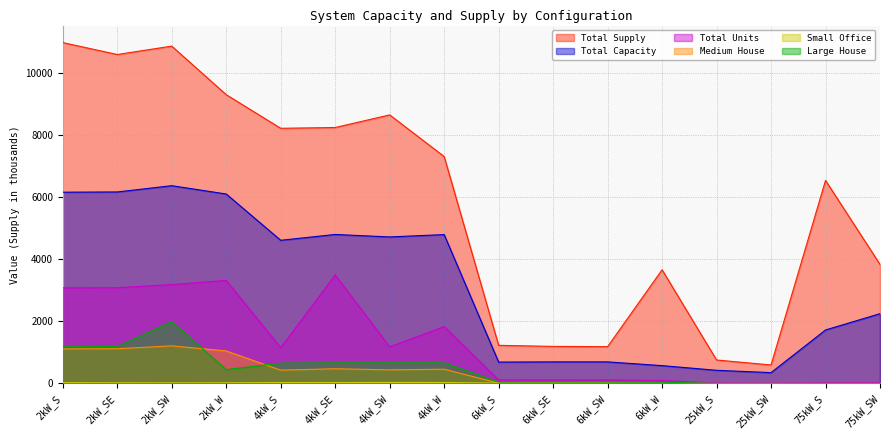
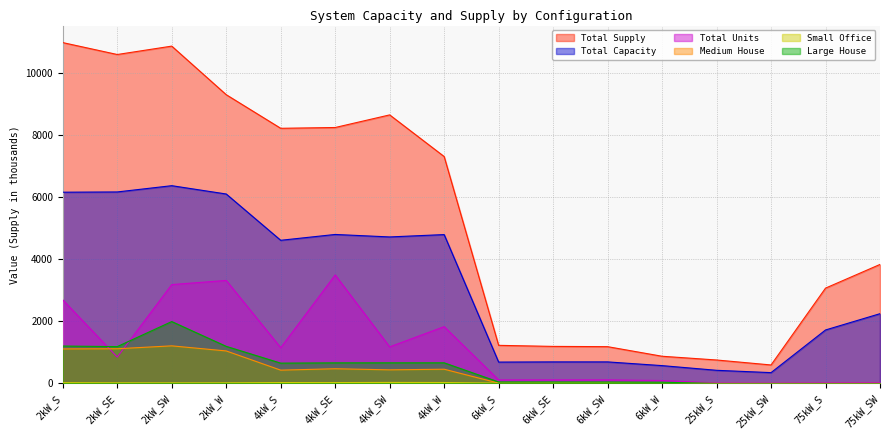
Total Units, 2kW_S: 3100 -> 2700
Total Units, 2kW_SE: 3100 -> 900
Large House, 2kW_W: 400 -> 1200
Total Supply, 6kW_W: 3700 -> 900
Total Supply, 75kW_S: 6500 -> 3100
